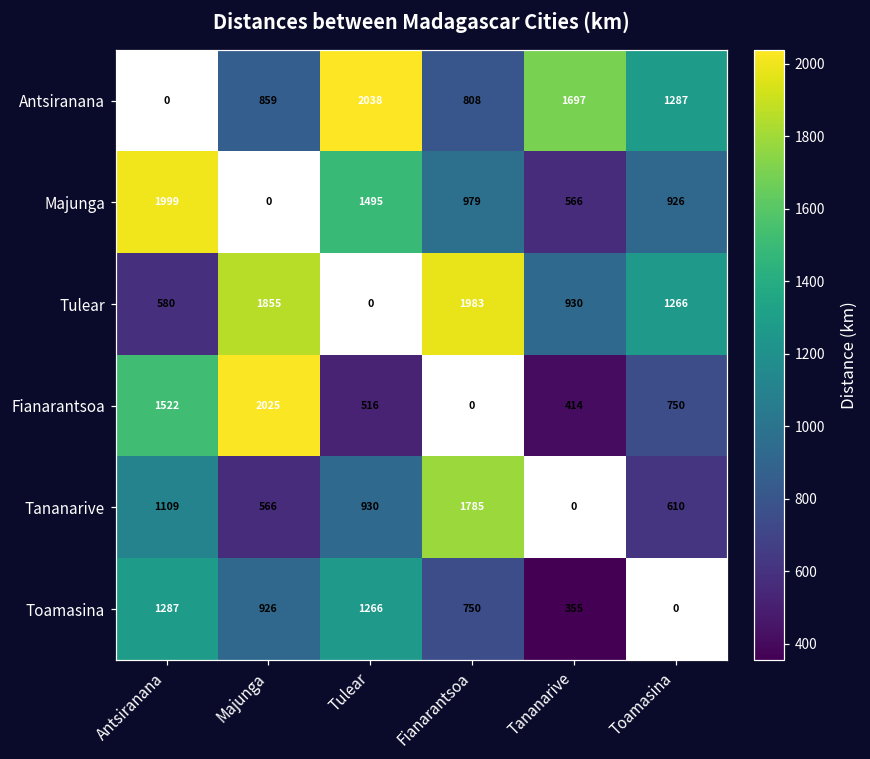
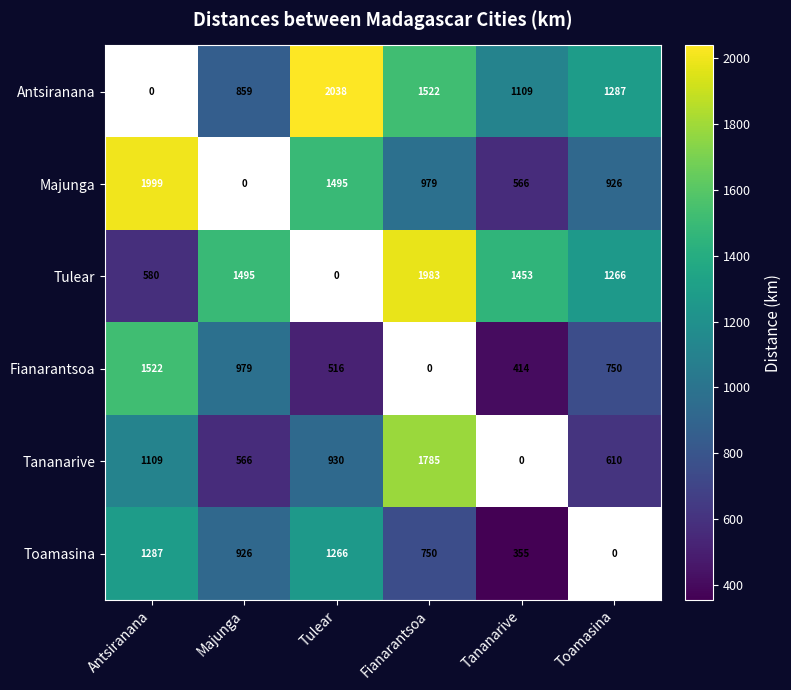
Antsiranana, Fianarantsoa: 808 -> 1522
Antsiranana, Tananarive: 1697 -> 1109
Tulear, Majunga: 1855 -> 1495
Tulear, Tananarive: 930 -> 1453
Fianarantsoa, Majunga: 2025 -> 979
